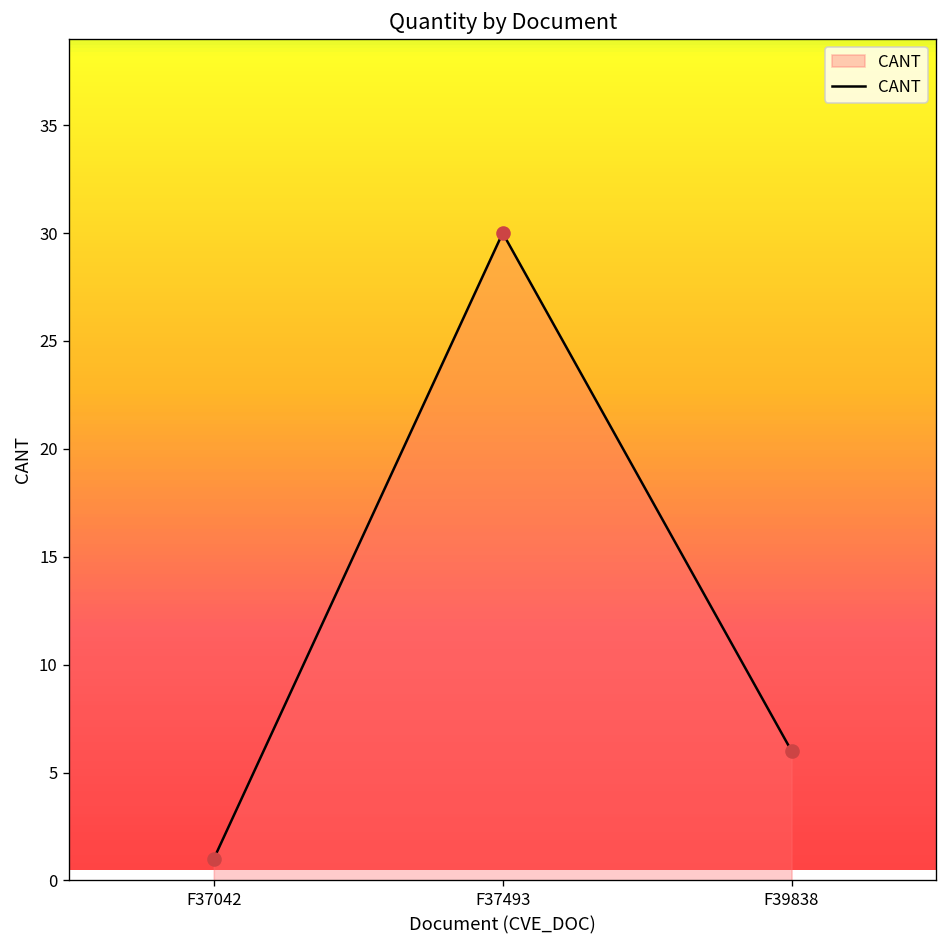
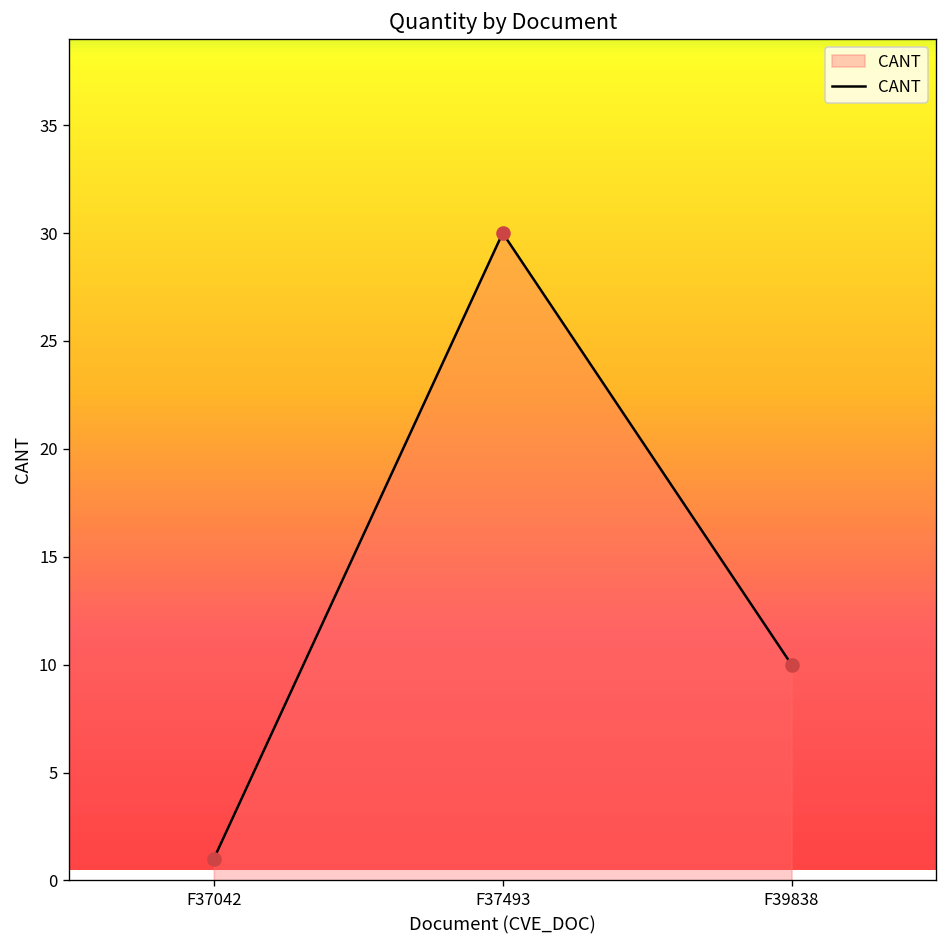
F39838: 6 -> 10
